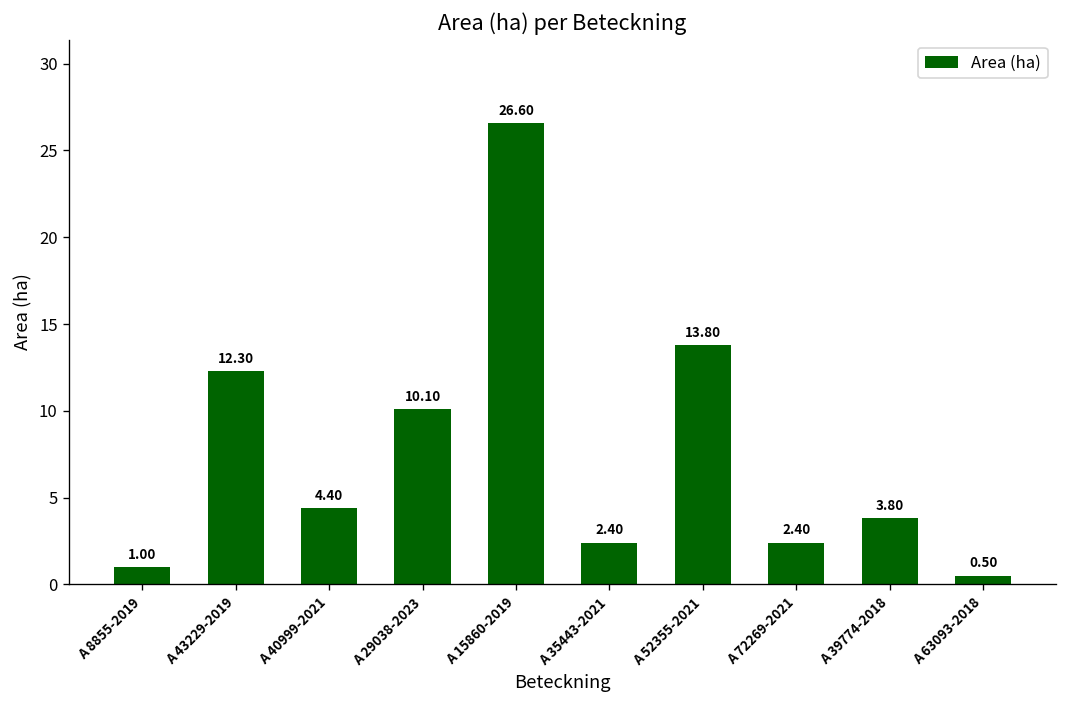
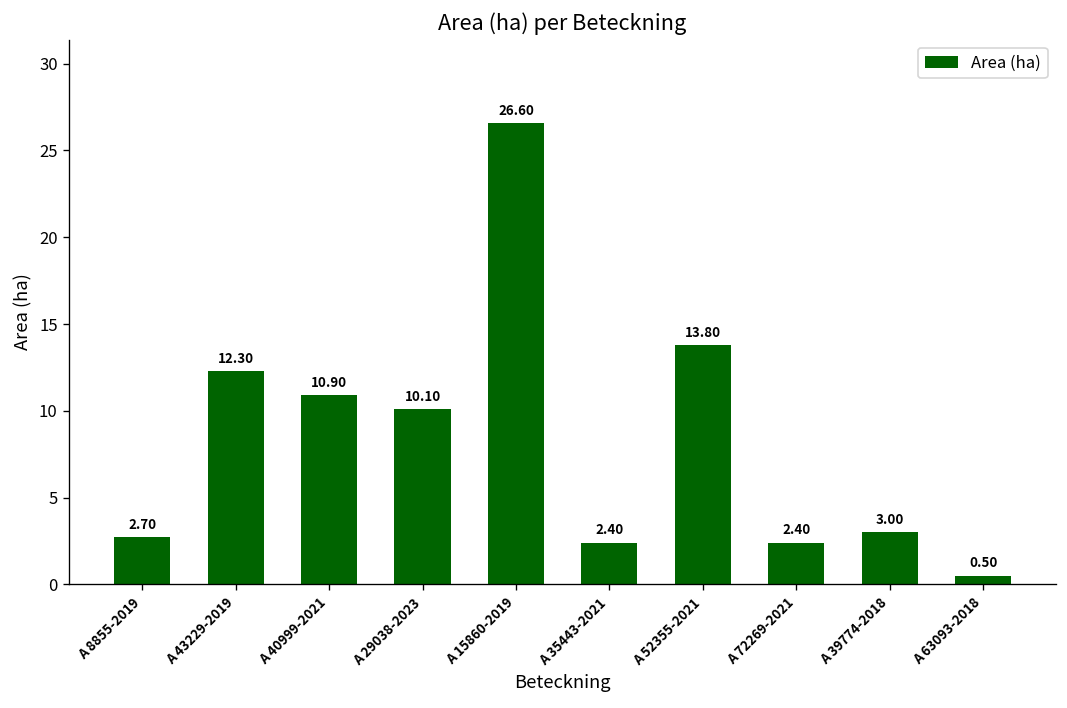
A 8855-2019: 1.00 -> 2.70
A 40999-2021: 4.40 -> 10.90
A 39774-2018: 3.80 -> 3.00
